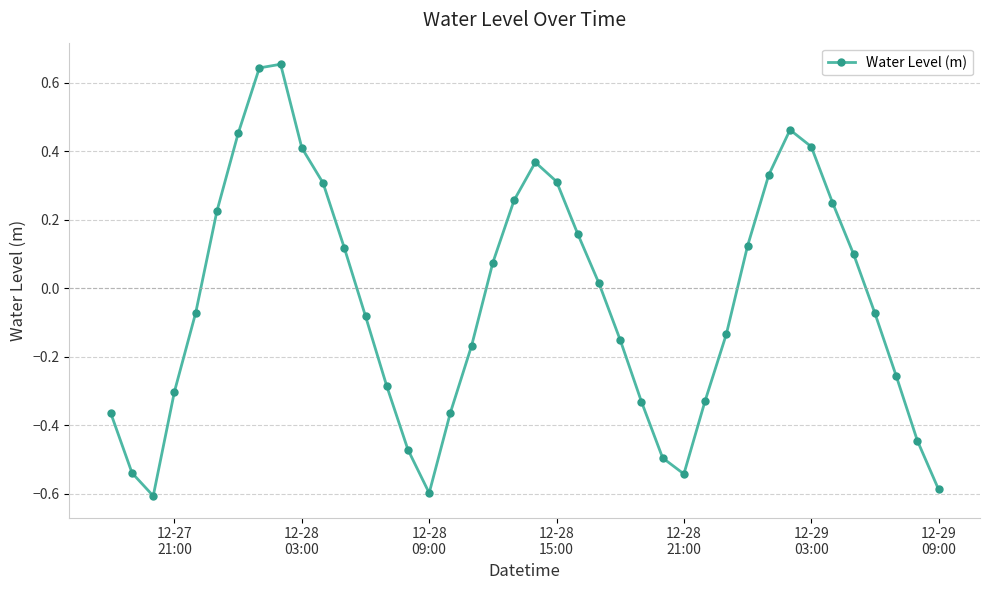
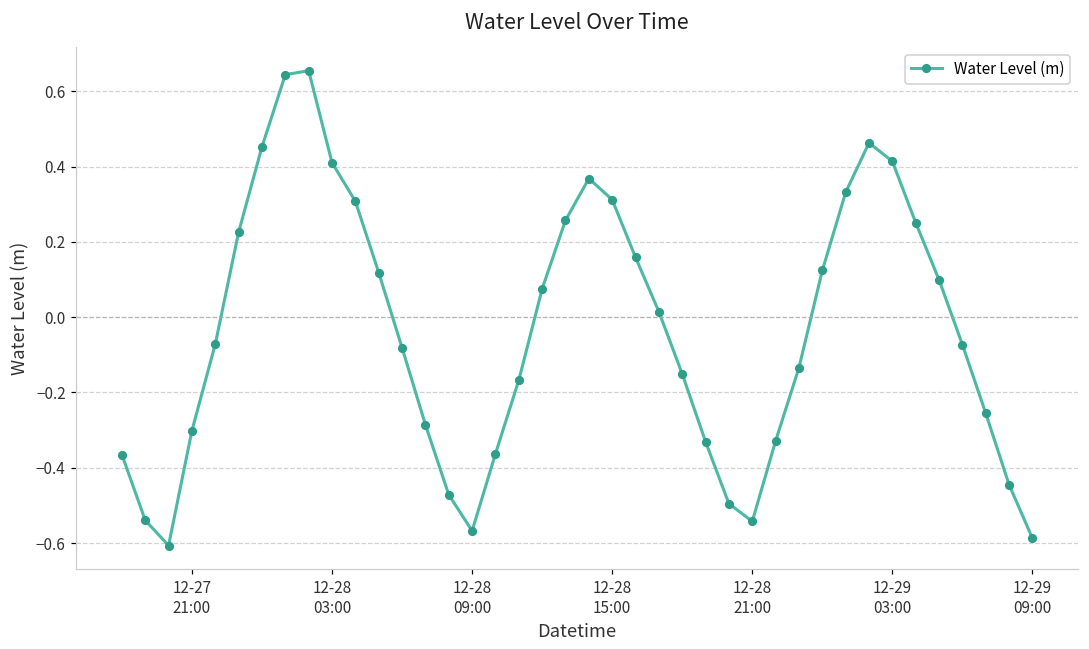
12-28 09:00: -0.60 -> -0.57
